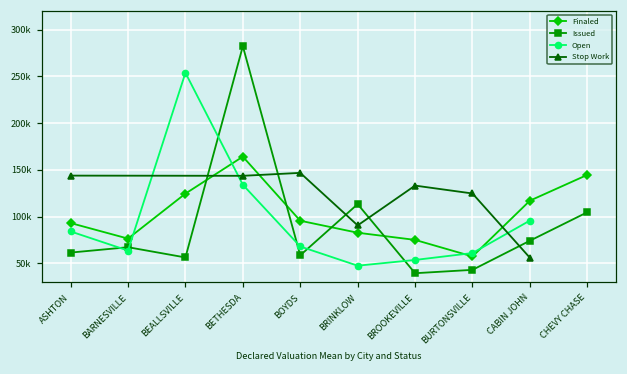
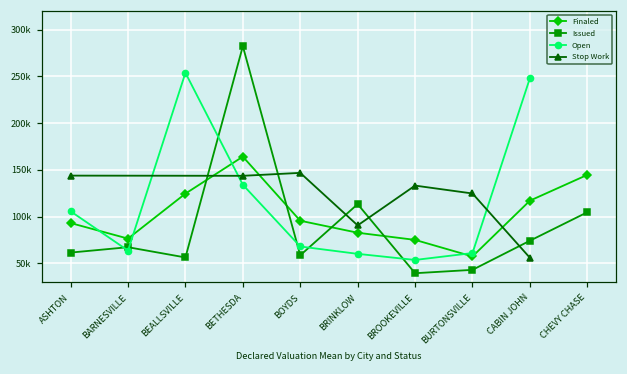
Open, ASHTON: 80000 -> 110000
Open, BRINKLOW: 50000 -> 60000
Open, CABIN JOHN: 100000 -> 250000
